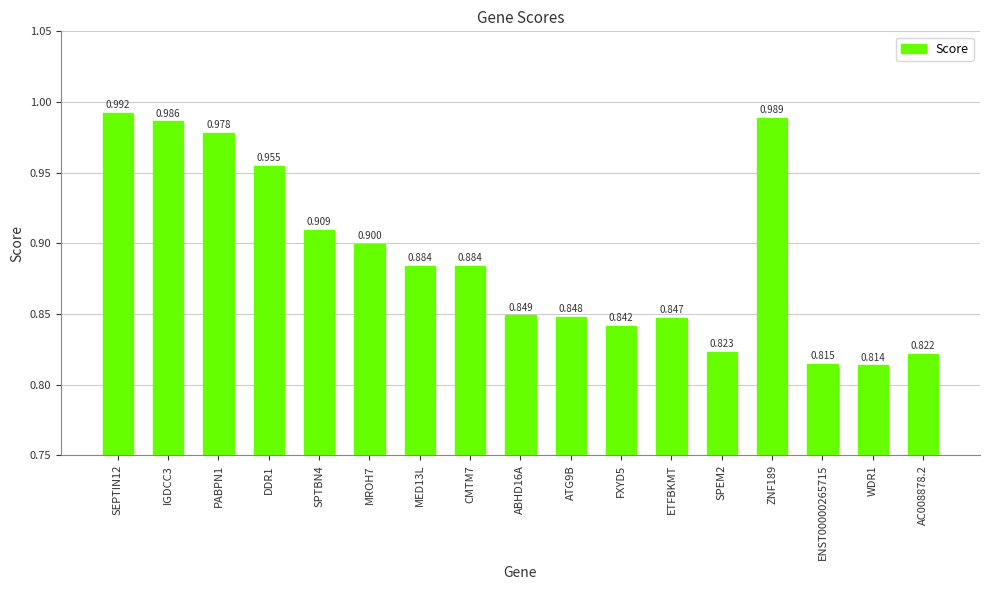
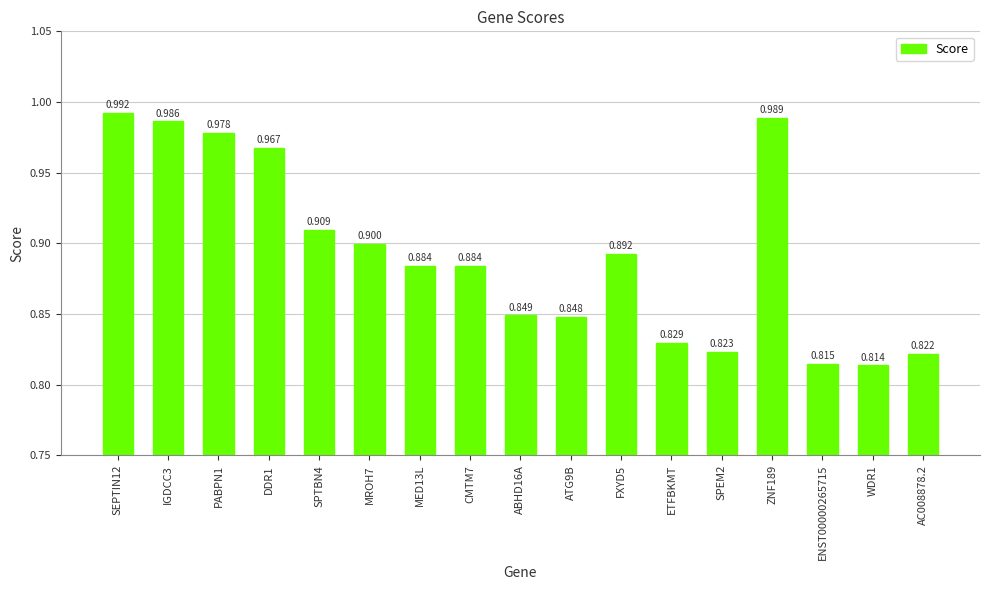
DDR1: 0.955 -> 0.967
FXYD5: 0.842 -> 0.892
ETFBKMT: 0.847 -> 0.829
